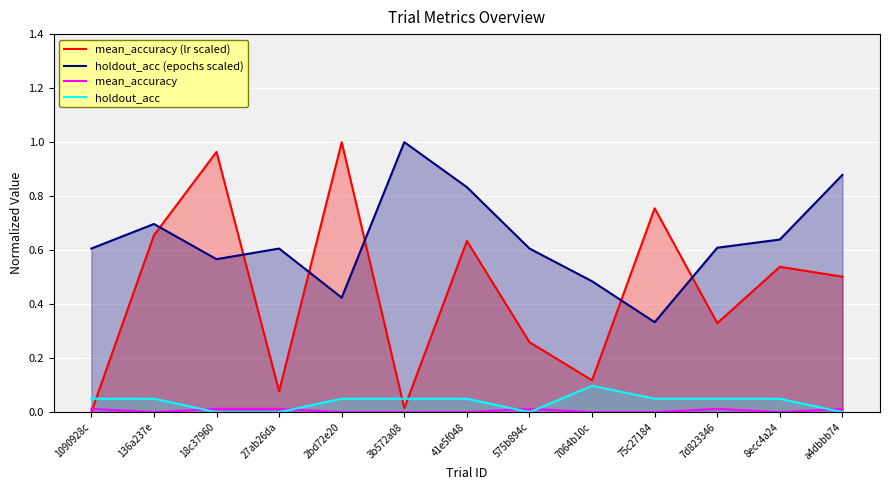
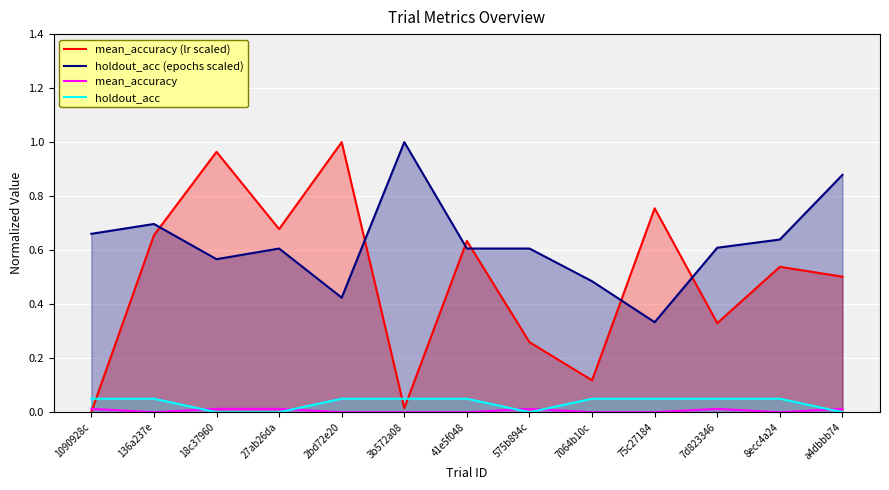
holdout_acc (epochs scaled), 1090928c: 0.61 -> 0.66
mean_accuracy (lr scaled), 27ab26da: 0.08 -> 0.68
holdout_acc (epochs scaled), 41e5f048: 0.83 -> 0.61
holdout_acc, 7064b10c: 0.10 -> 0.05
